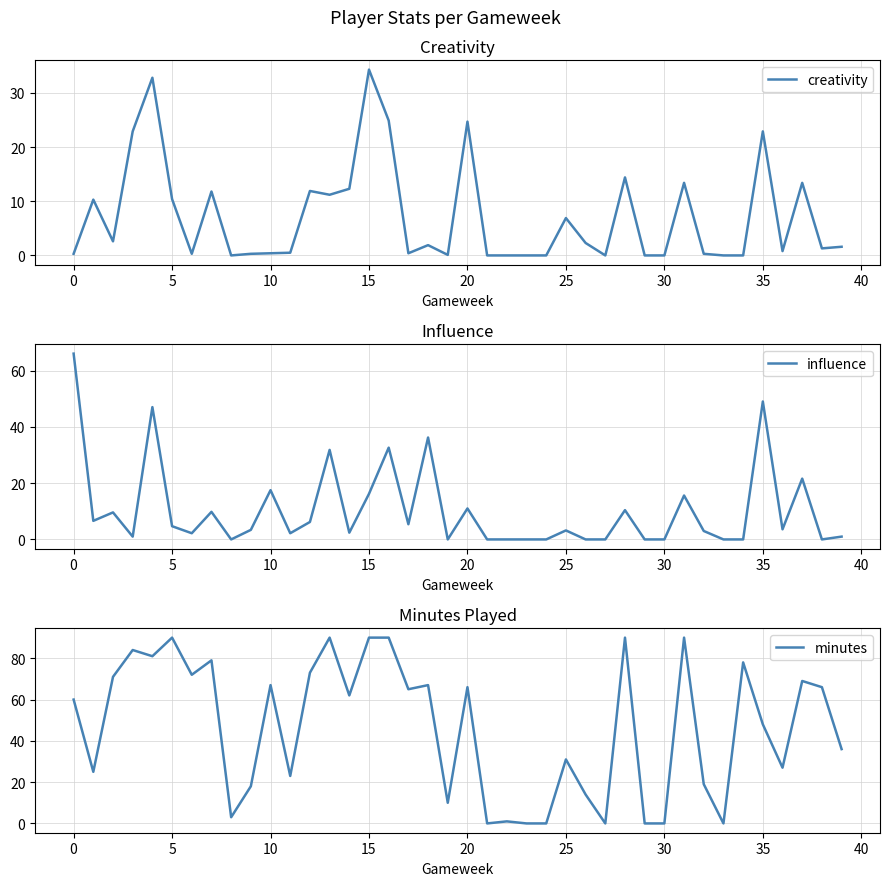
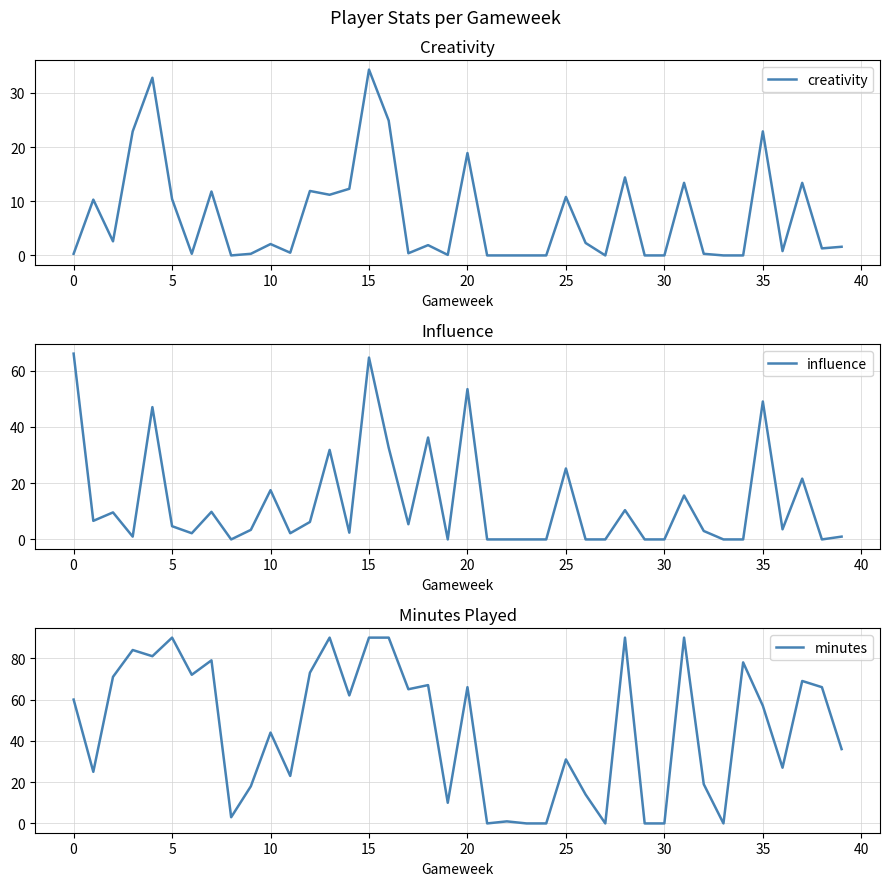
Creativity, 10: 0 -> 2
Creativity, 20: 25 -> 19
Creativity, 25: 7 -> 11
Influence, 15: 16 -> 65
Influence, 20: 11 -> 53
Influence, 25: 3 -> 25
Minutes Played, 10: 67 -> 44
Minutes Played, 35: 48 -> 57
